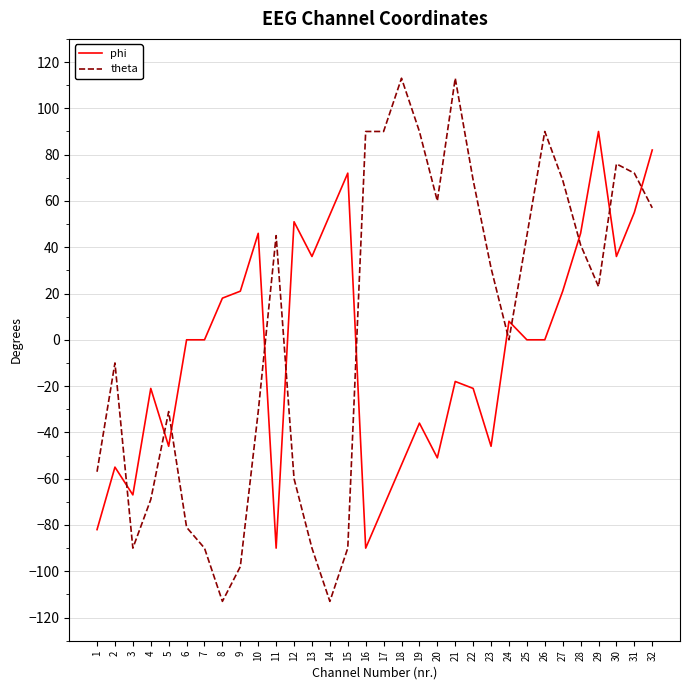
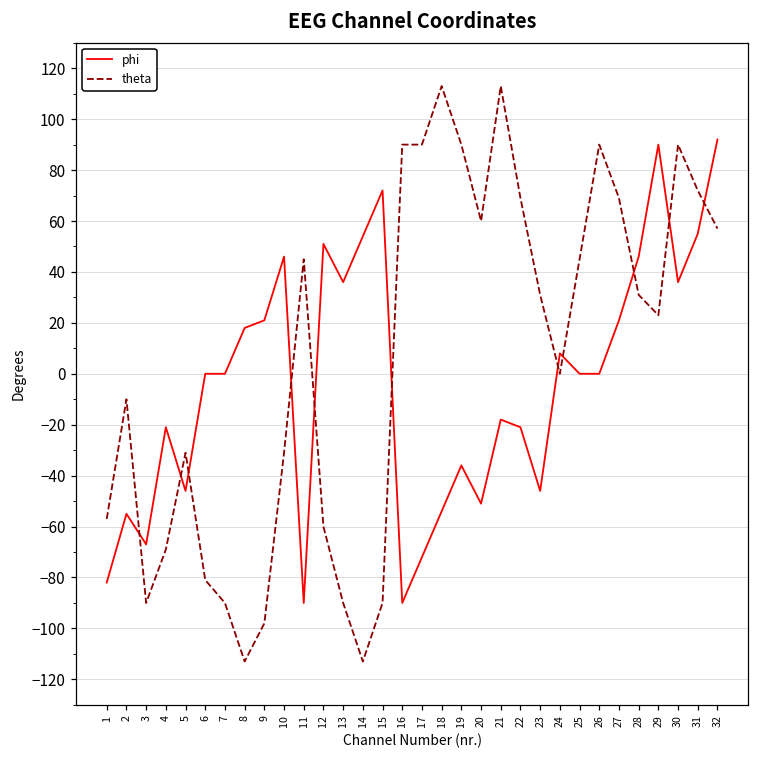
theta, 28: 41 -> 31
theta, 30: 76 -> 90
phi, 32: 82 -> 92
